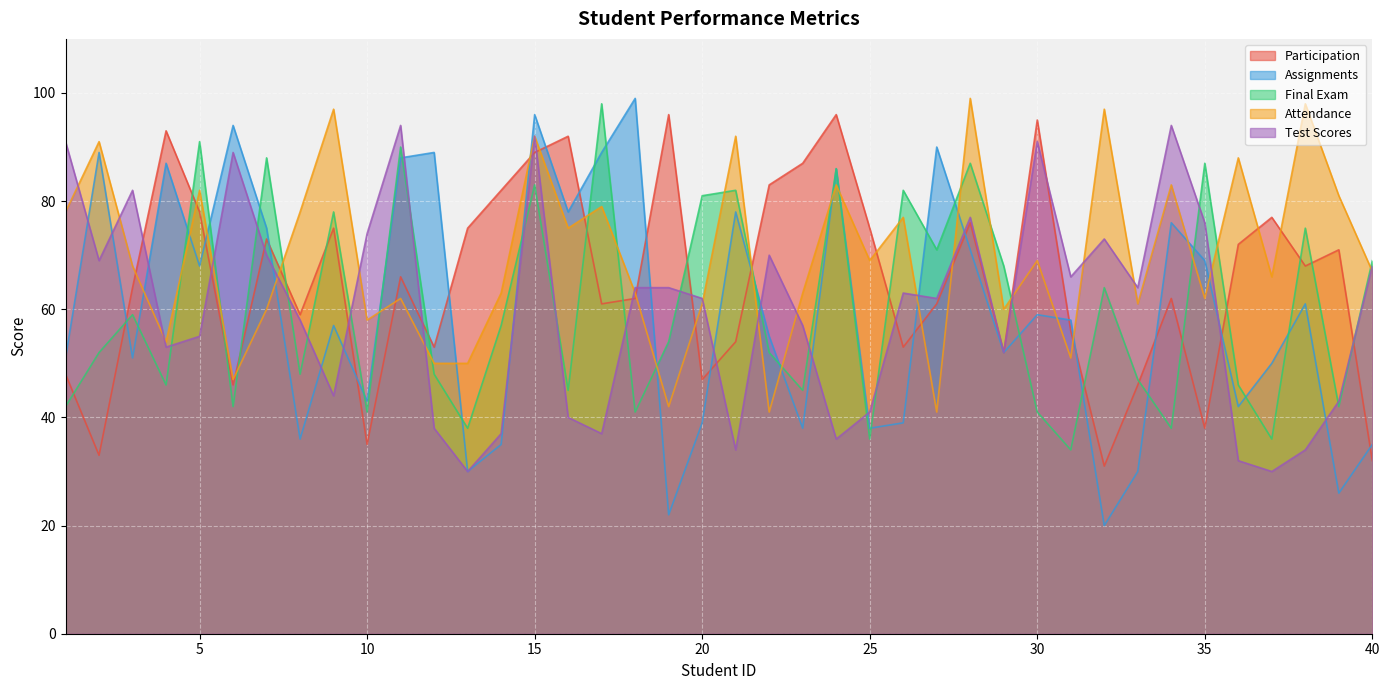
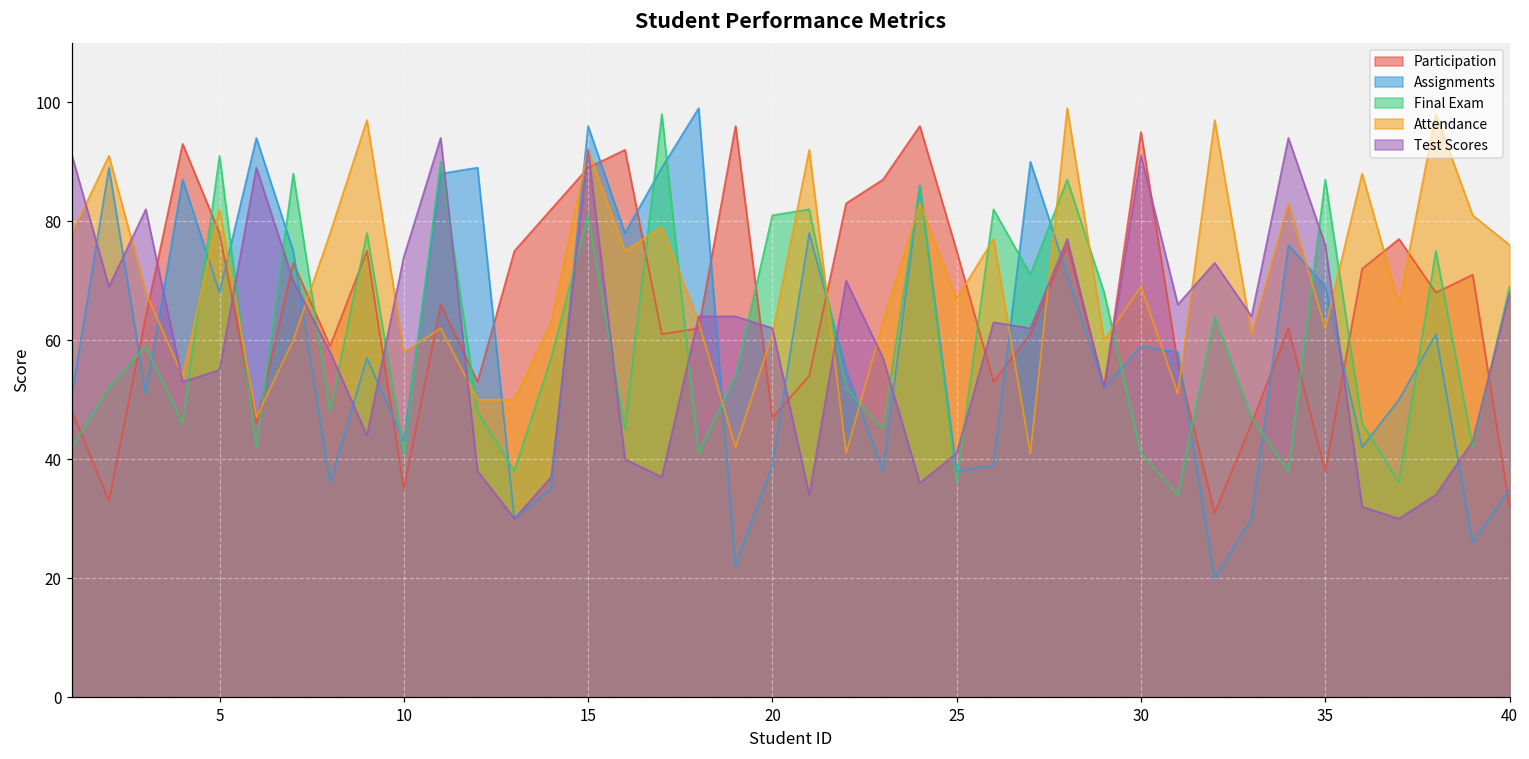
Final Exam, 15: 83 -> 81
Attendance, 25: 69 -> 67
Attendance, 40: 67 -> 76
